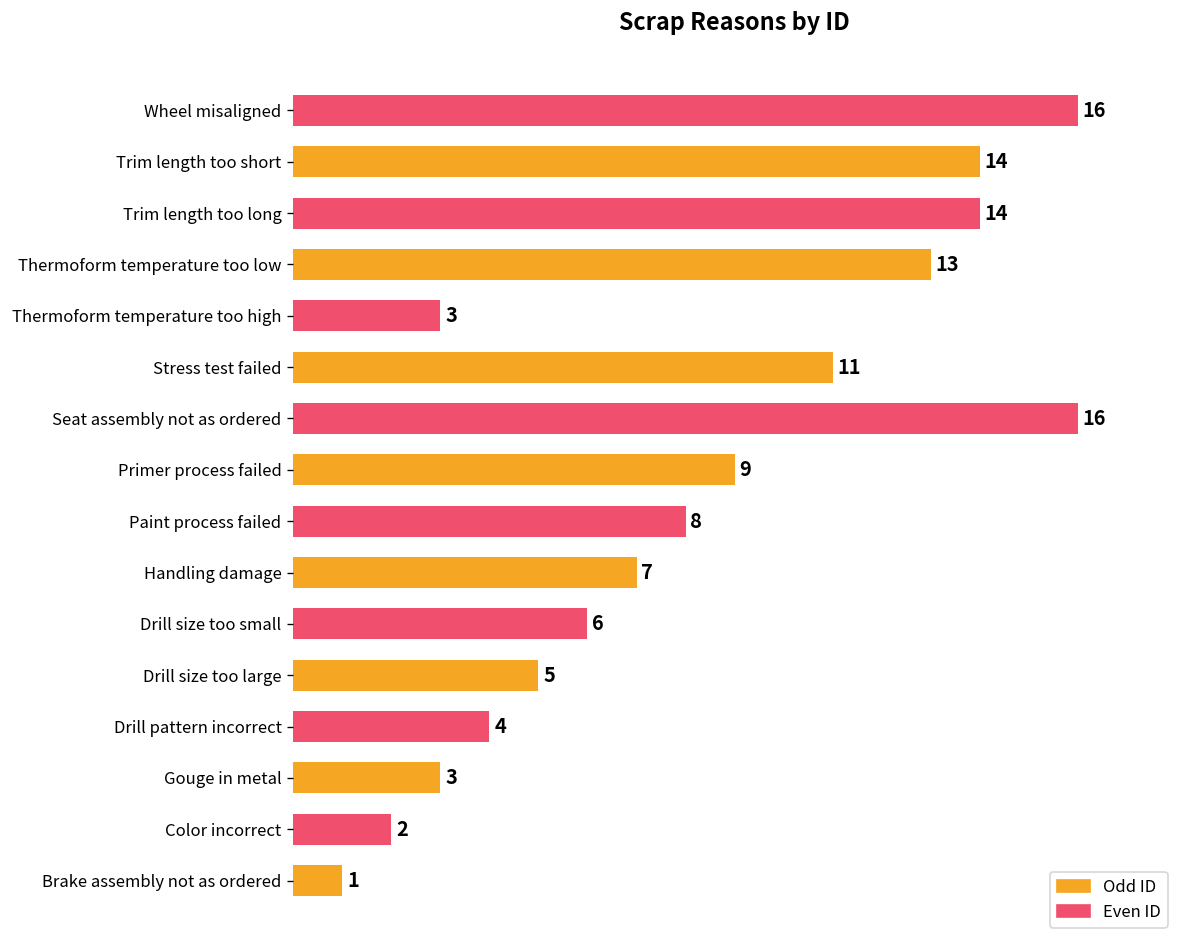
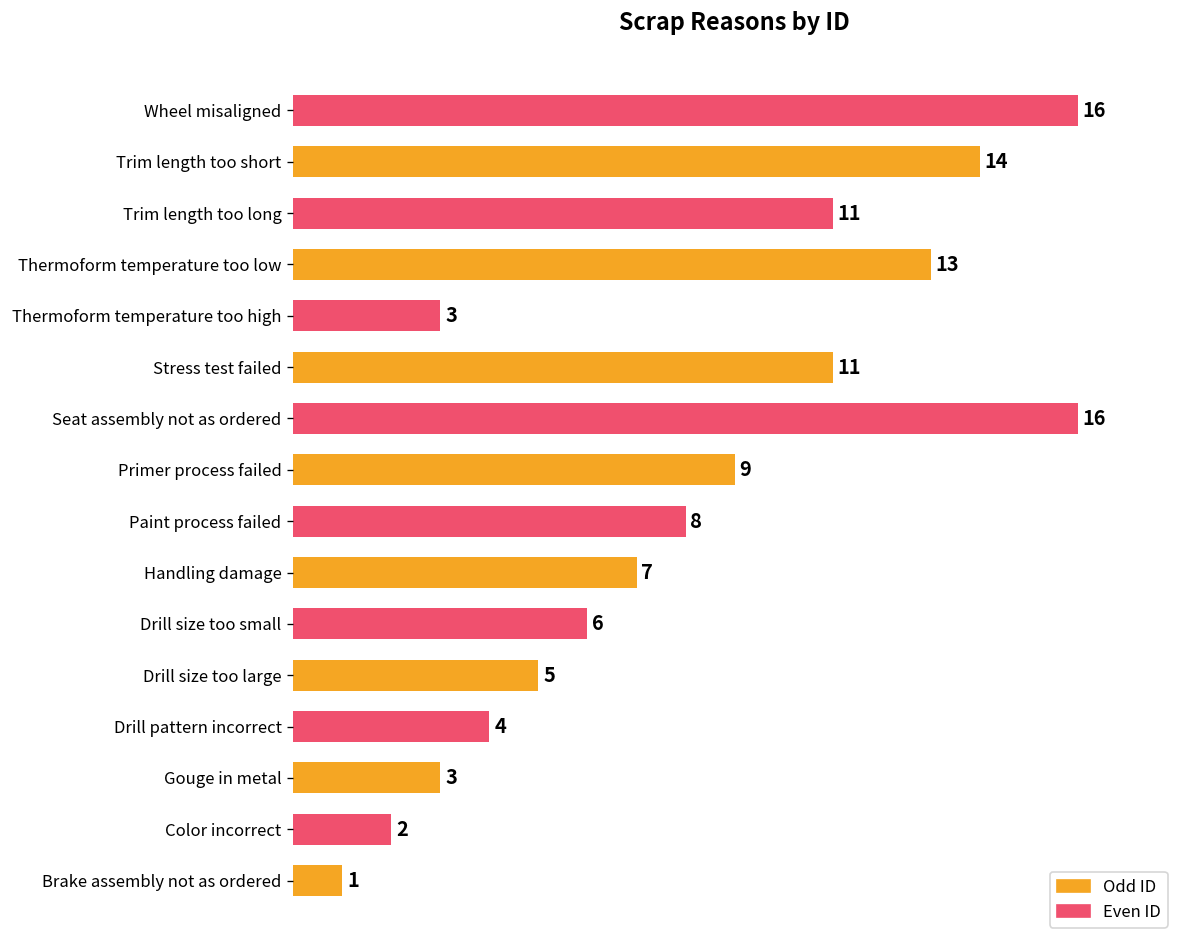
Trim length too long: 14 -> 11
